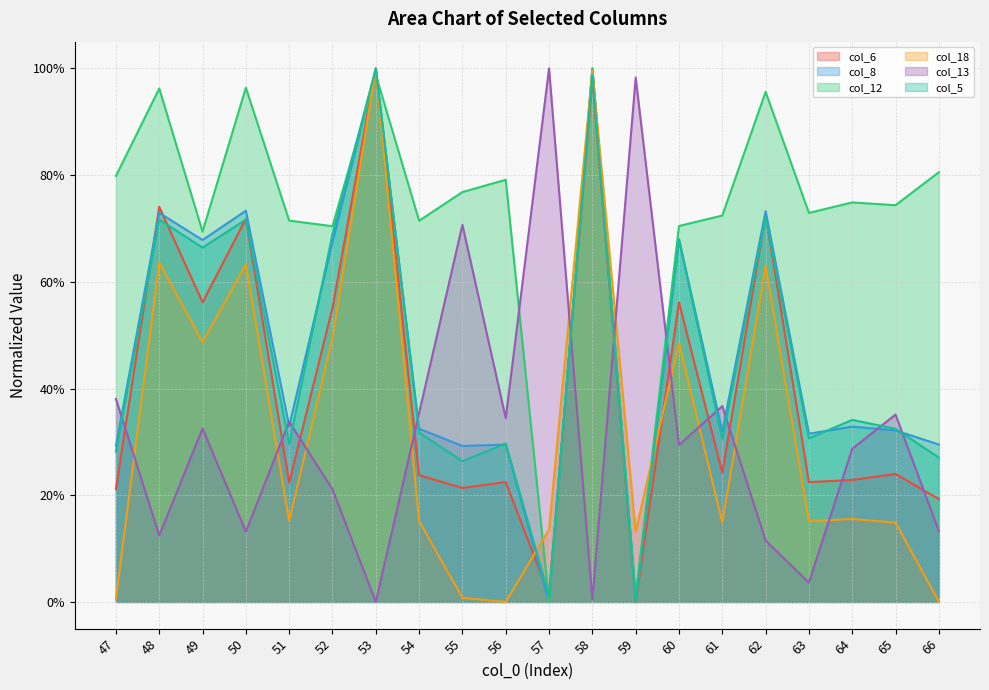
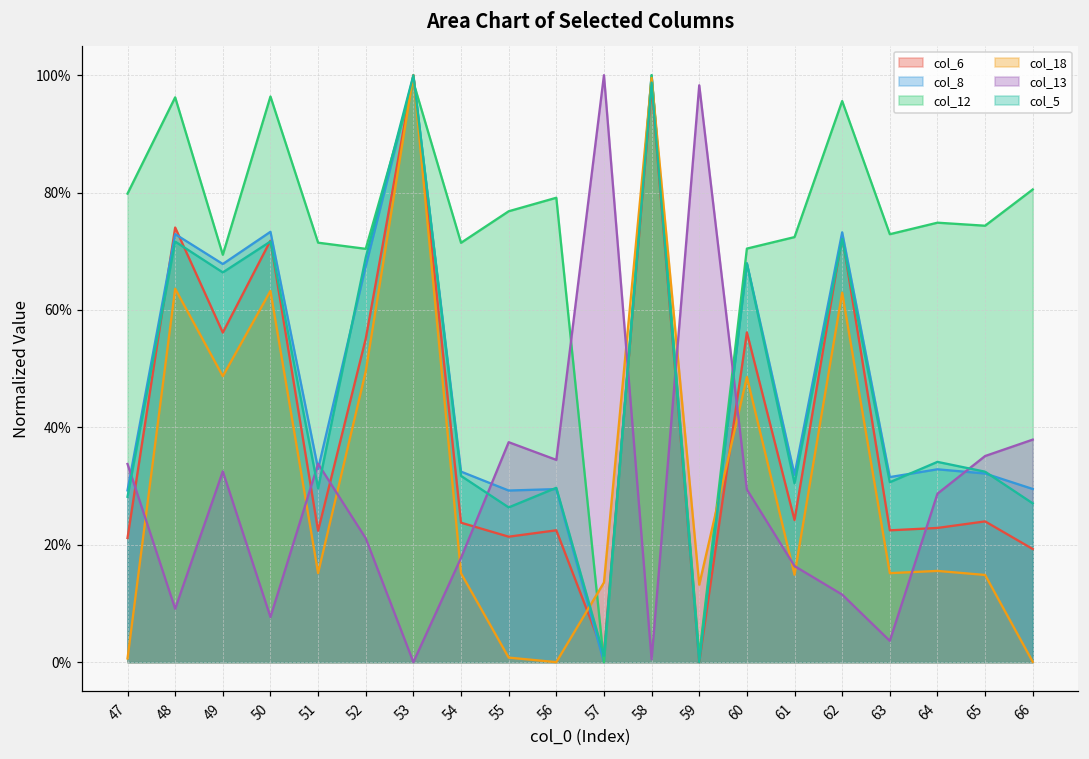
col_13, 47: 38% -> 34%
col_13, 48: 12% -> 9%
col_13, 50: 13% -> 8%
col_13, 54: 35% -> 18%
col_13, 55: 71% -> 37%
col_13, 61: 37% -> 16%
col_13, 66: 13% -> 38%
